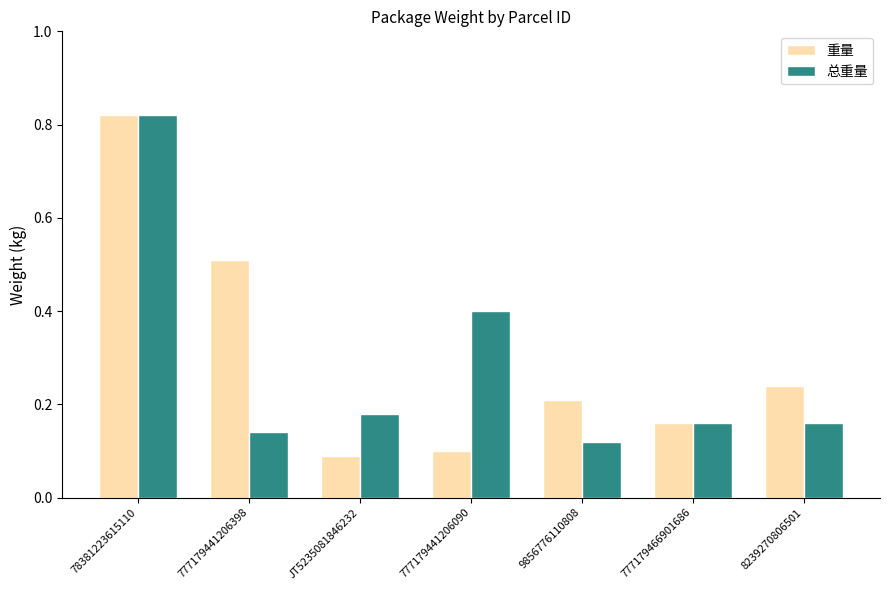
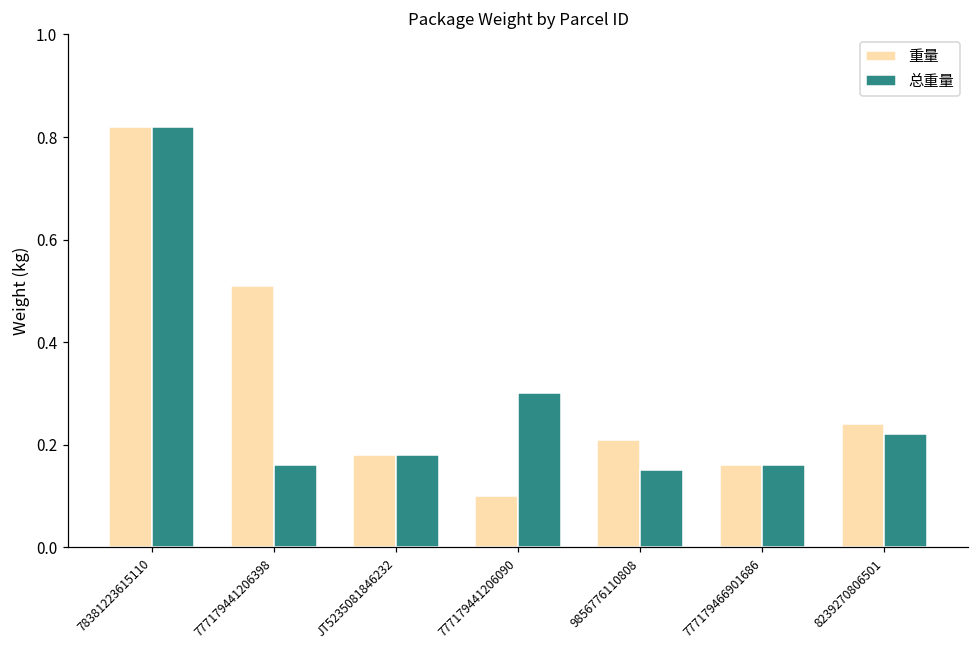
总重量, 777179441206398: 0.14 -> 0.16
重量, JT5235081846232: 0.09 -> 0.18
总重量, 777179441206090: 0.4 -> 0.3
总重量, 9856776110808: 0.12 -> 0.15
总重量, 8239270806501: 0.16 -> 0.22
